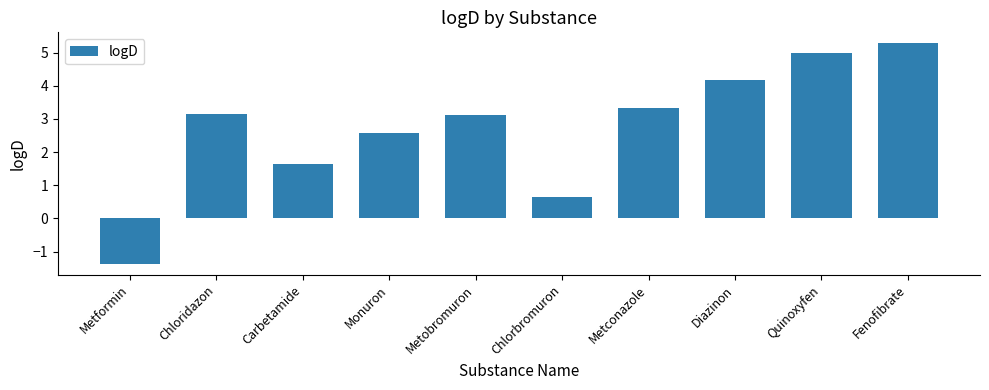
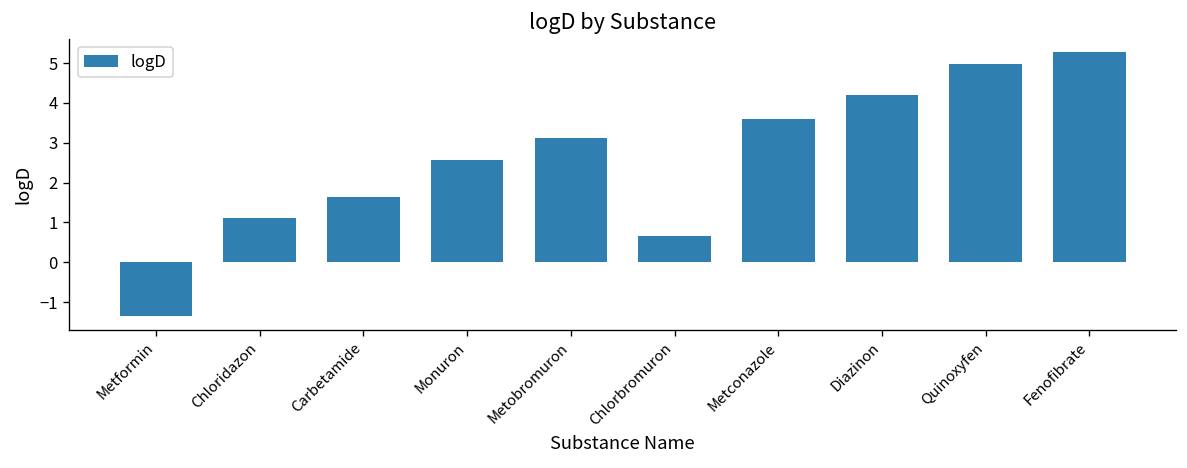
Chloridazon: 3.2 -> 1.1
Metconazole: 3.3 -> 3.6
